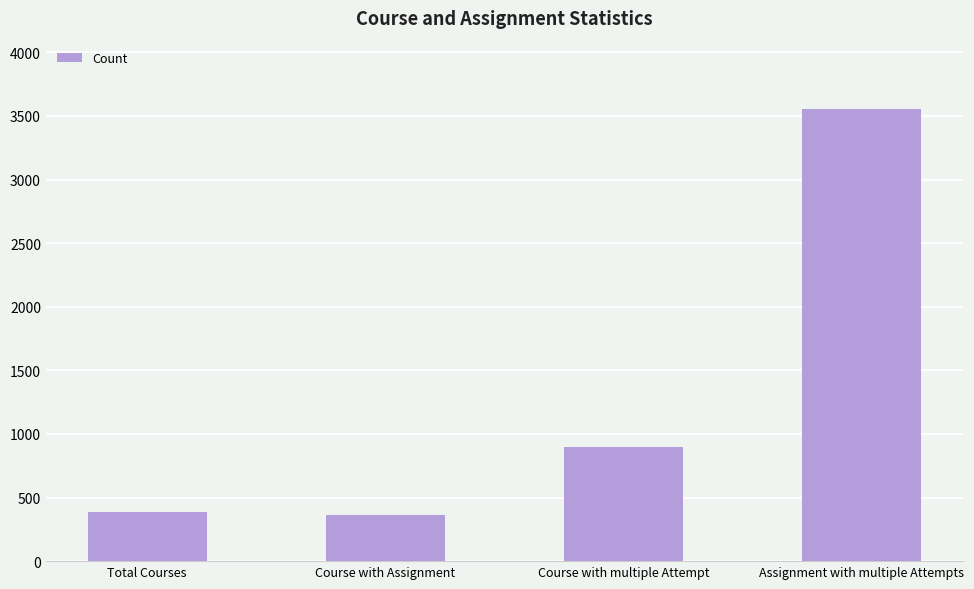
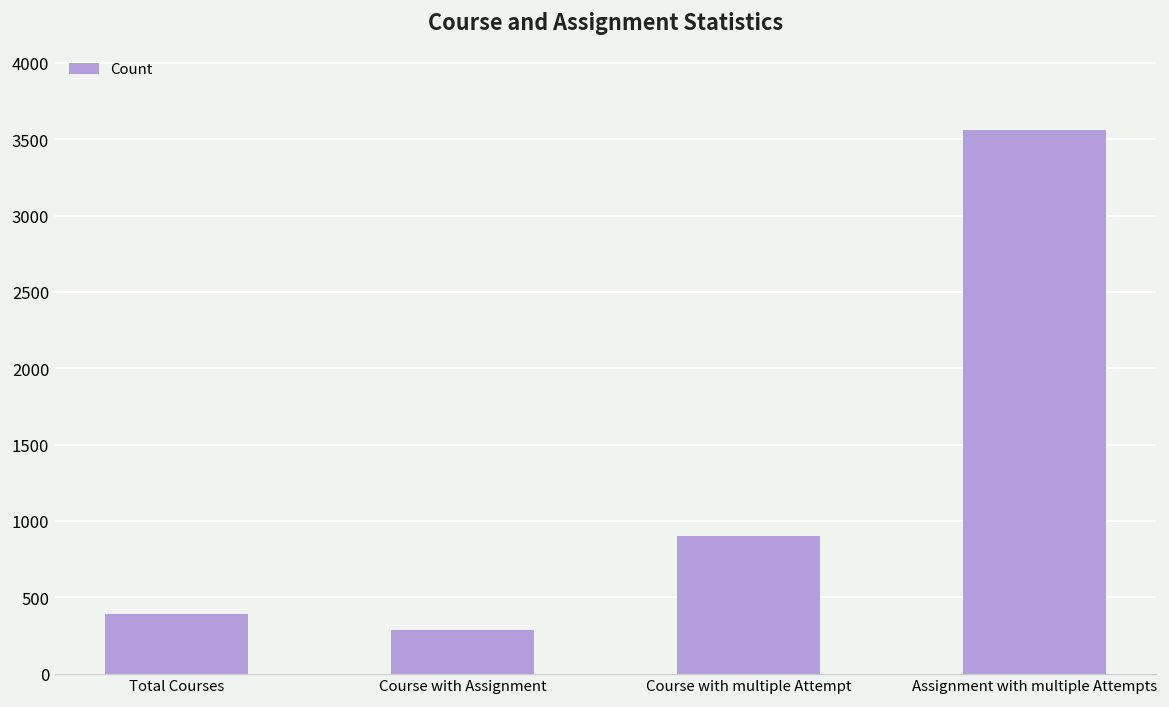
Course with Assignment: 360 -> 290
